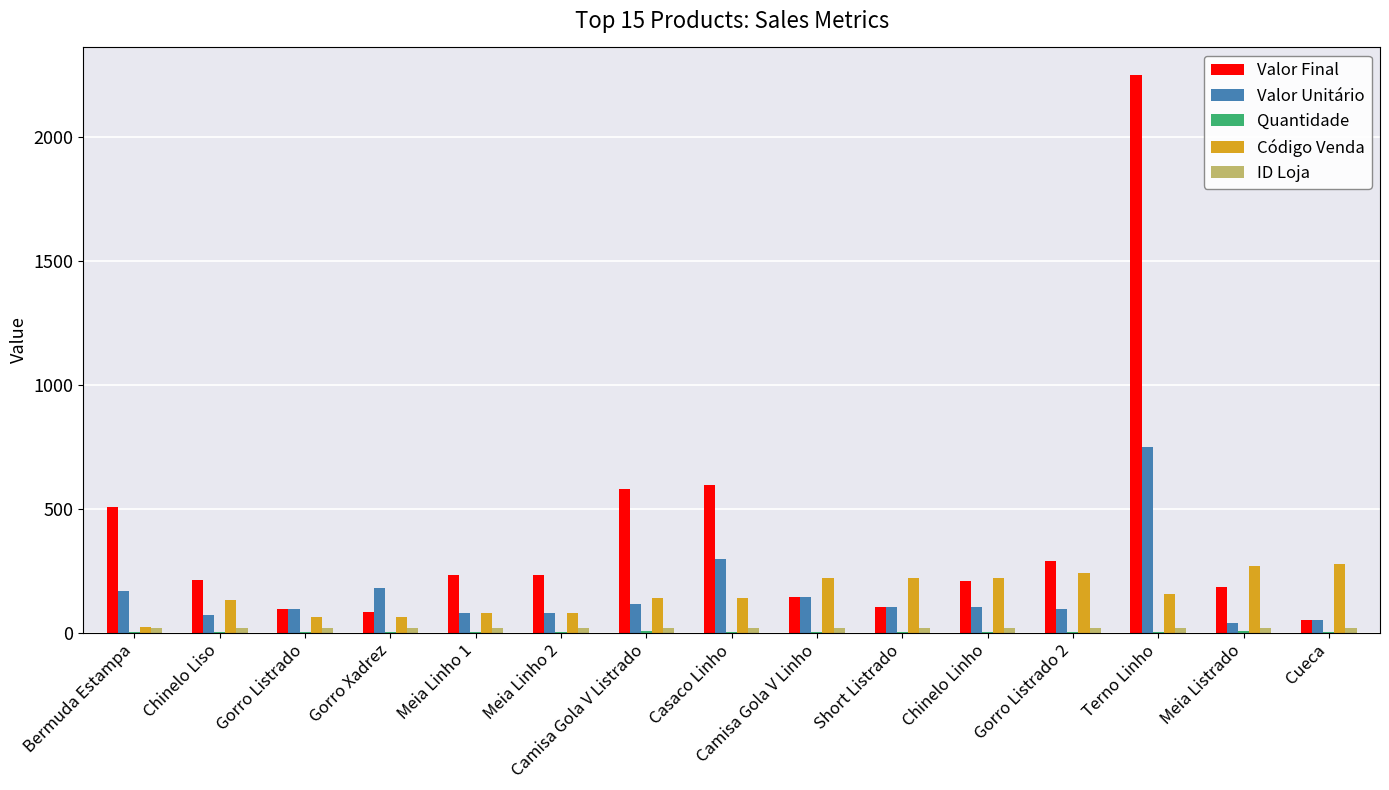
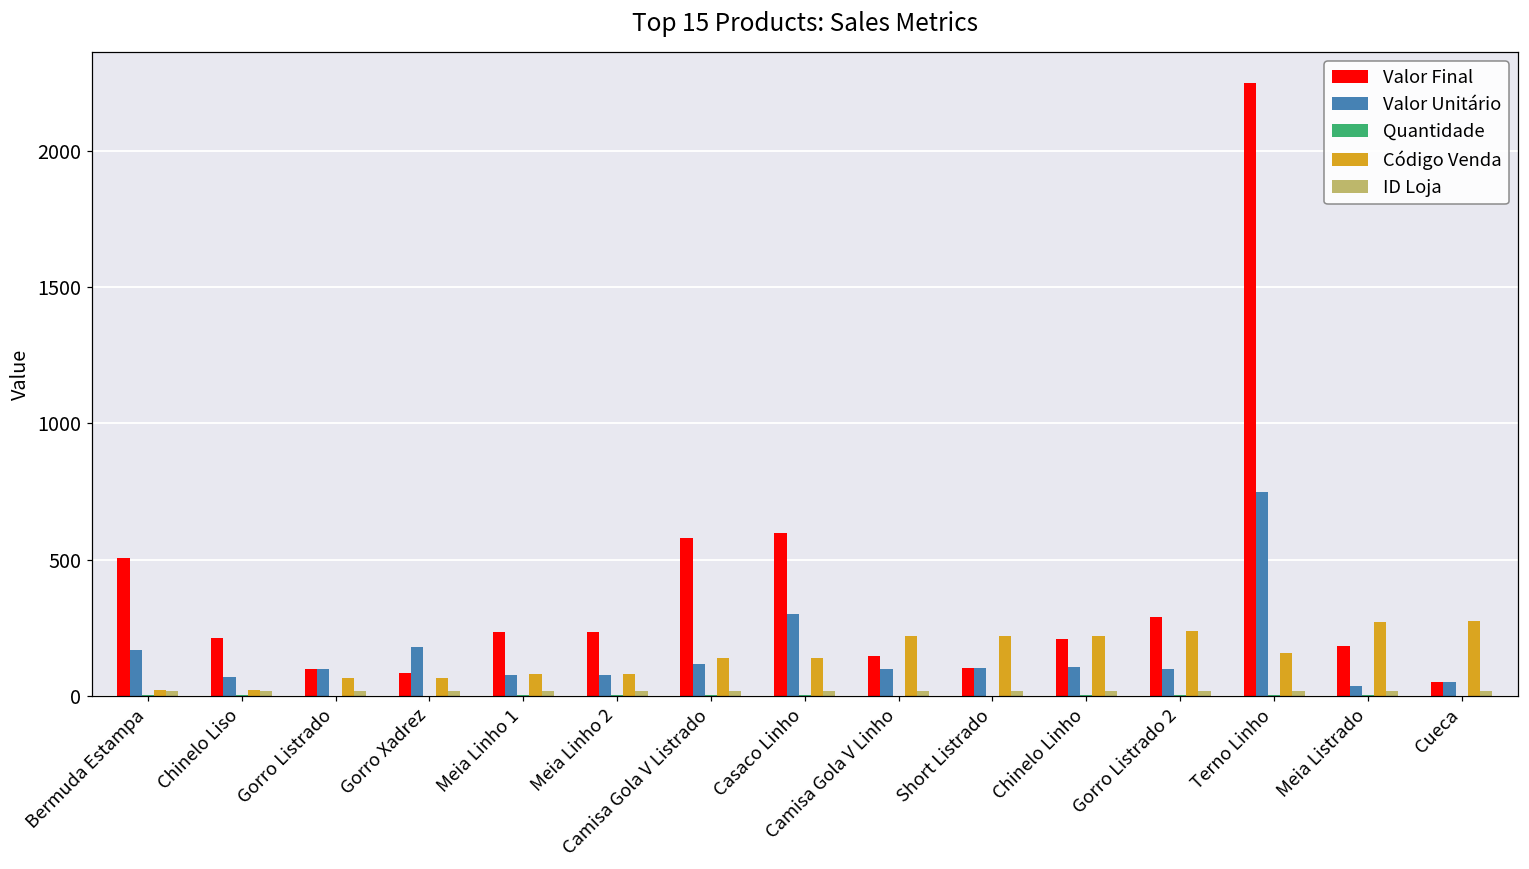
Código Venda, Chinelo Liso: 130 -> 20
Valor Unitário, Camisa Gola V Linho: 150 -> 100
